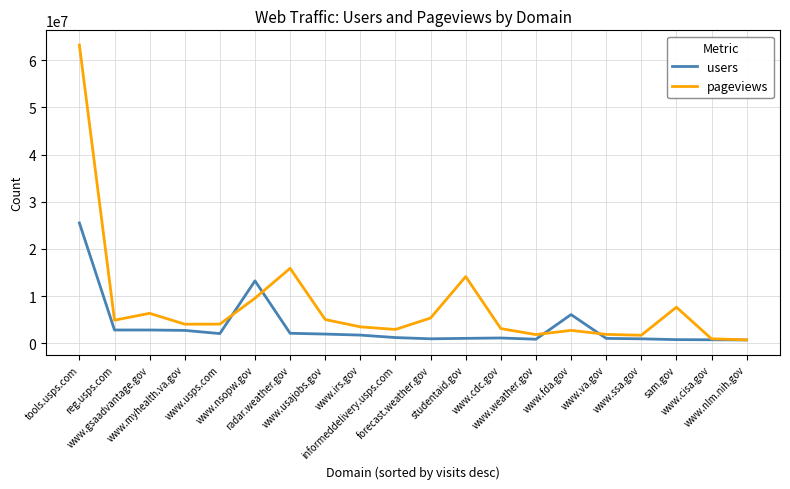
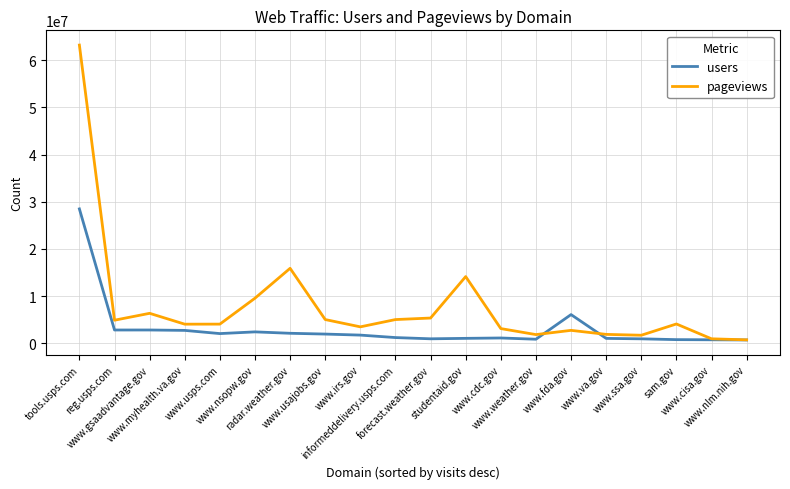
users, tools.usps.com: 26000000 -> 28000000
users, www.nsopw.gov: 13000000 -> 2000000
pageviews, informeddelivery.usps.com: 3000000 -> 5000000
pageviews, sam.gov: 8000000 -> 4000000
